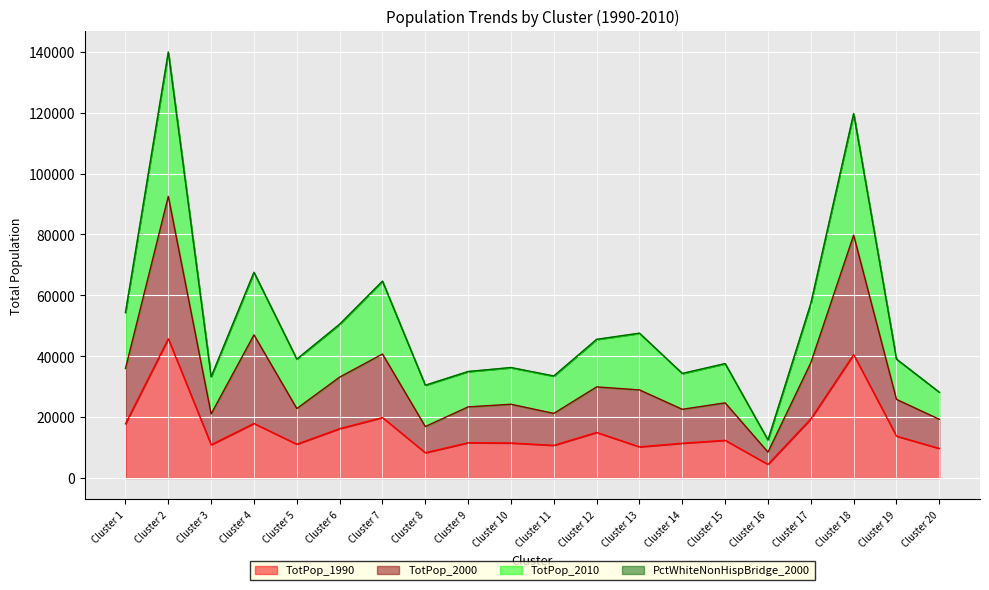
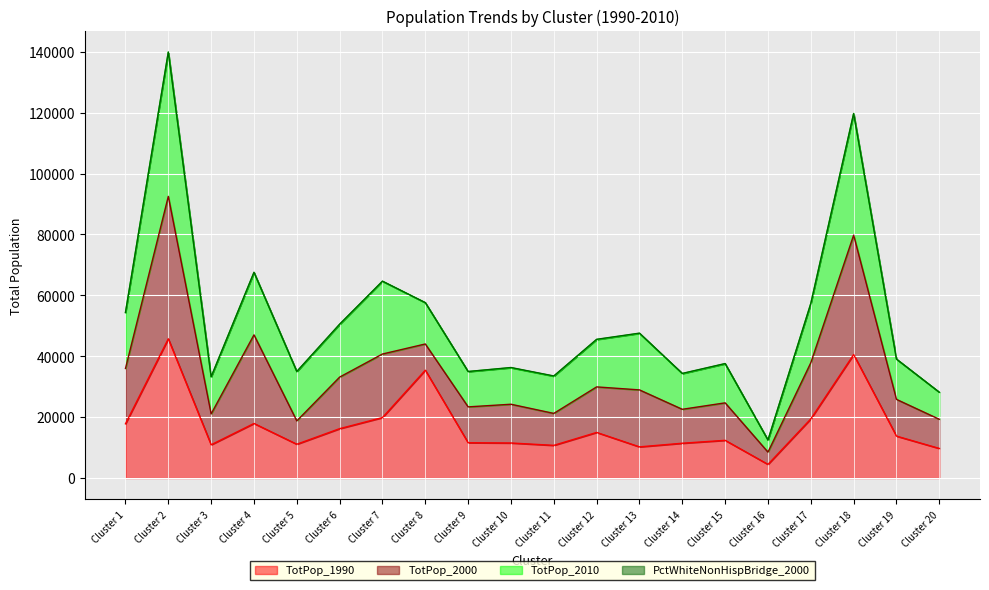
TotPop_2000, Cluster 5: 12000 -> 8000
TotPop_1990, Cluster 8: 8000 -> 35000
